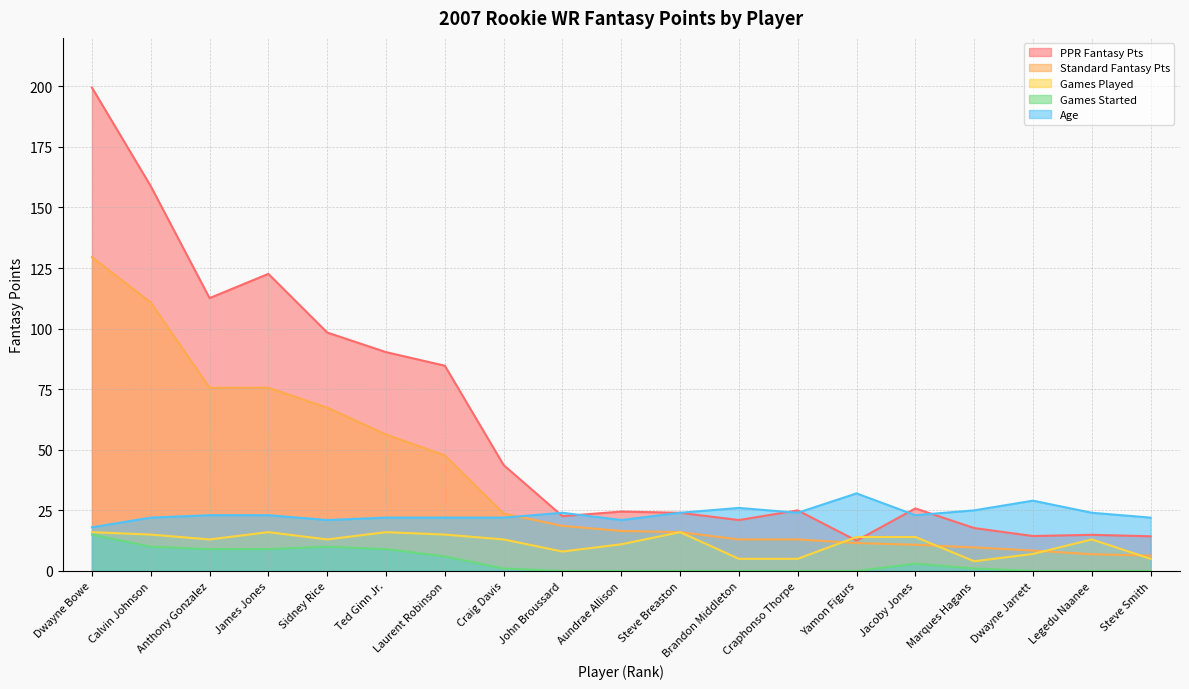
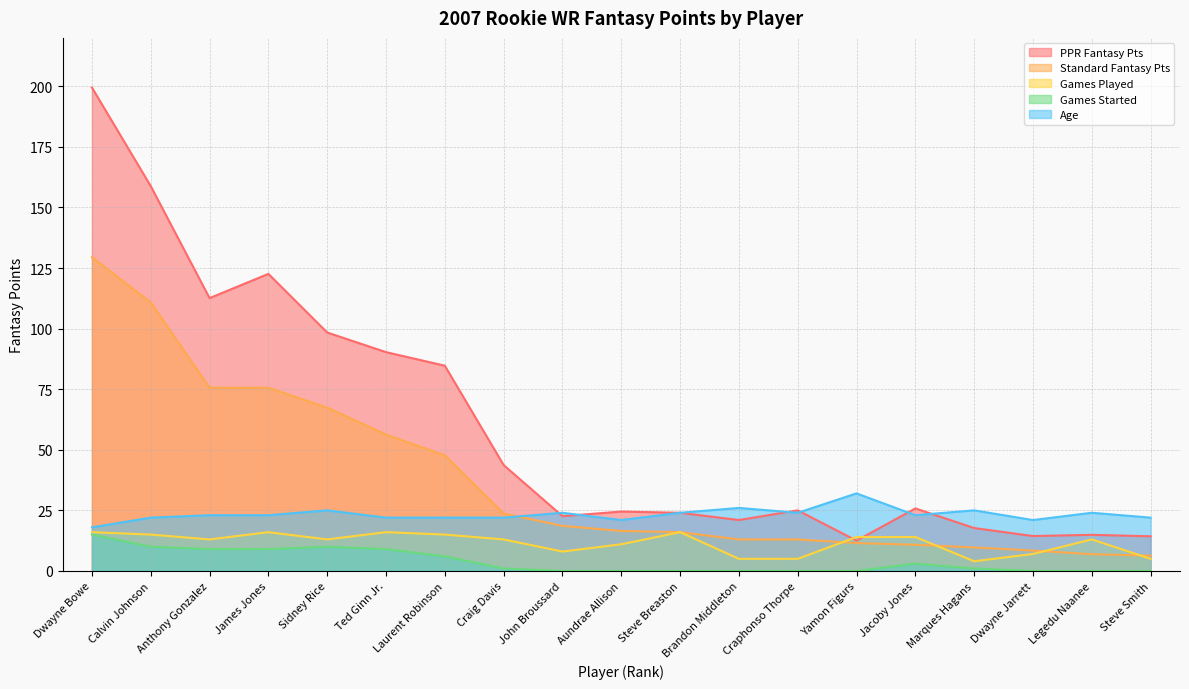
Age, Sidney Rice: 21 -> 25
Age, Dwayne Jarrett: 29 -> 21
